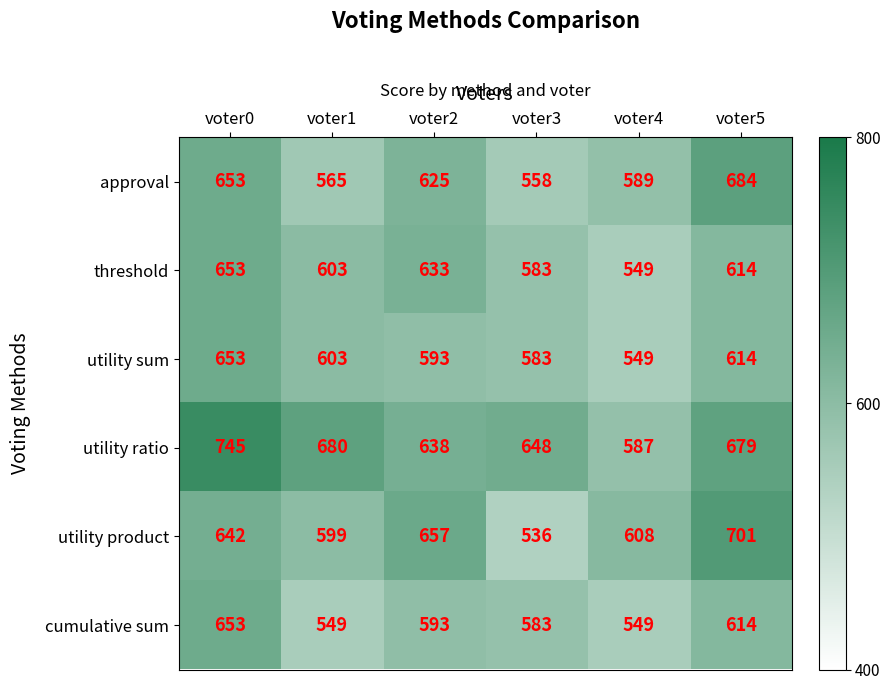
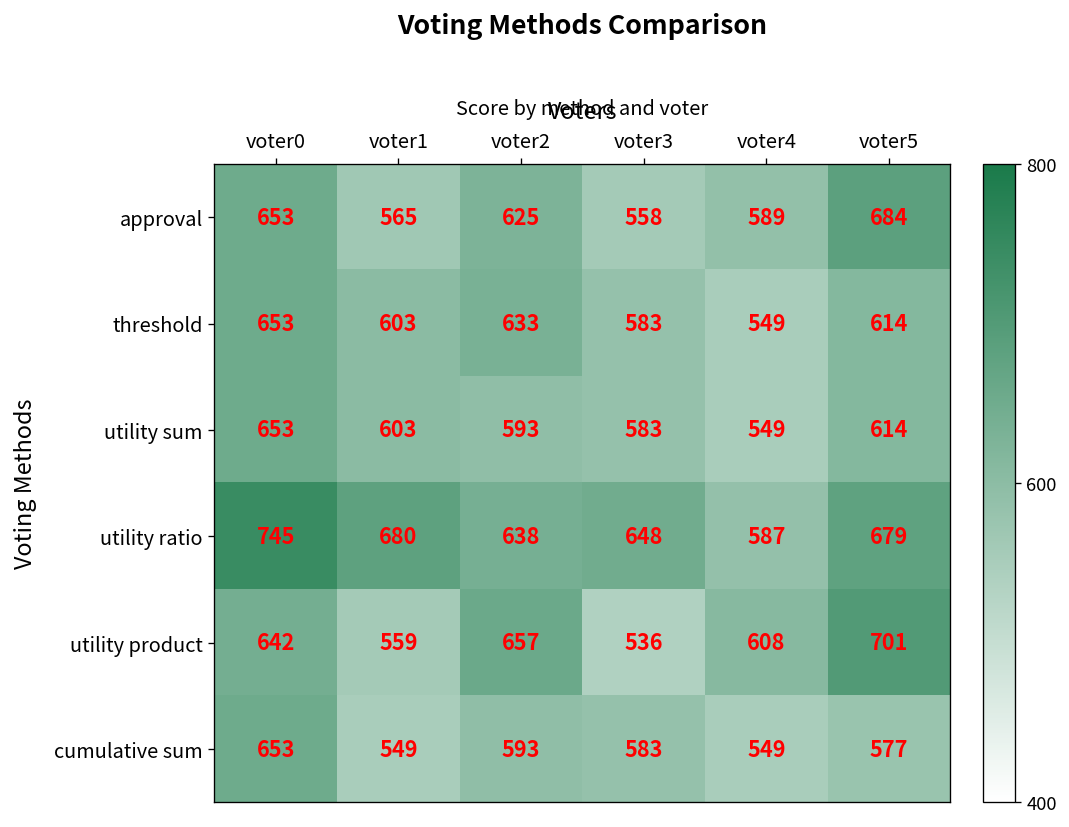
utility product, voter1: 599 -> 559
cumulative sum, voter5: 614 -> 577
